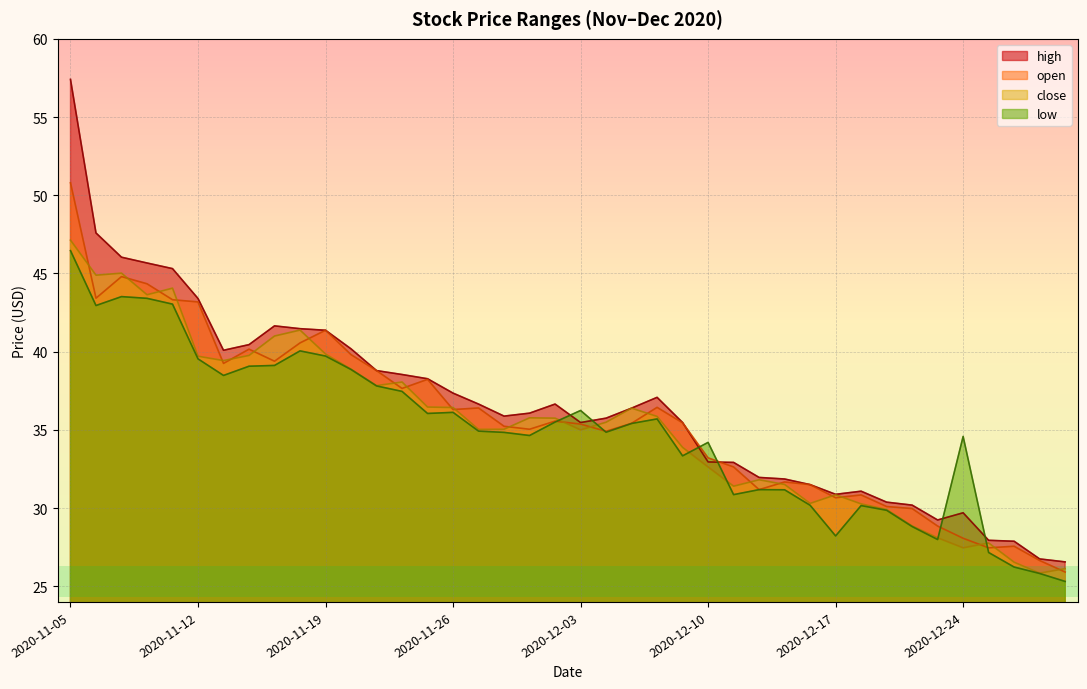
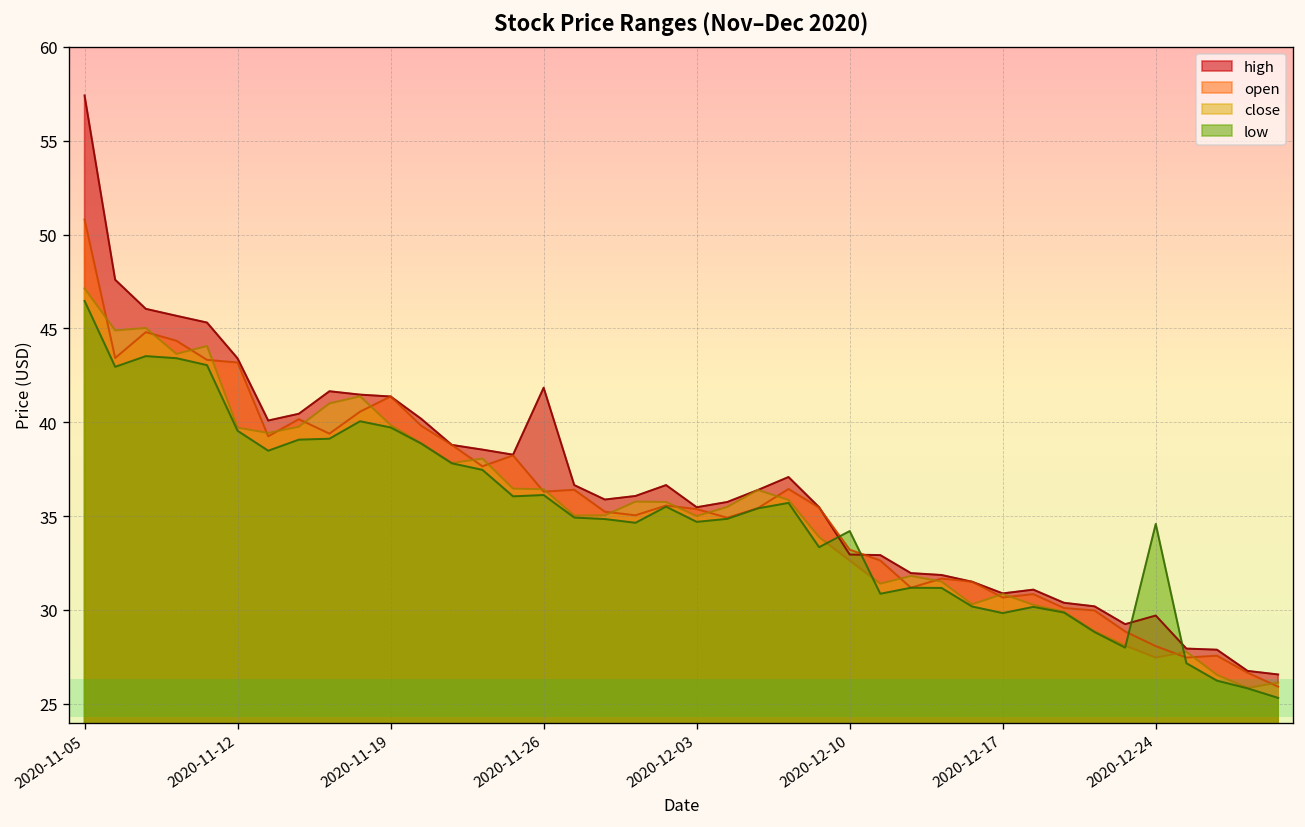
high, 2020-11-26: 37.4 -> 41.8
low, 2020-12-03: 36.2 -> 34.7
low, 2020-12-17: 28.2 -> 29.8
